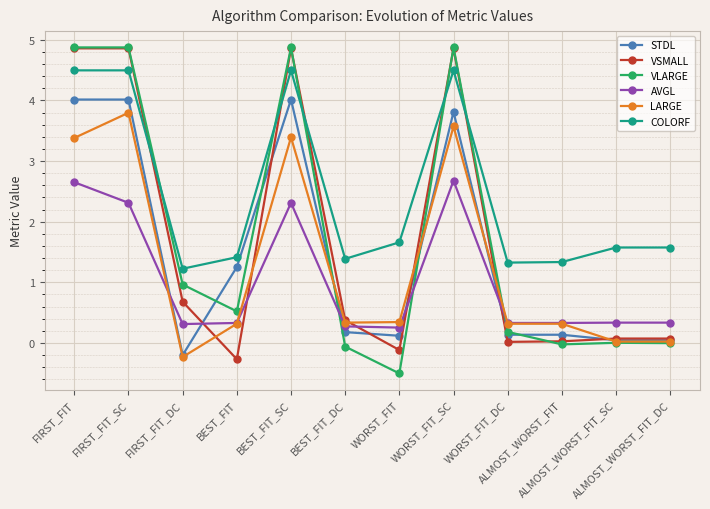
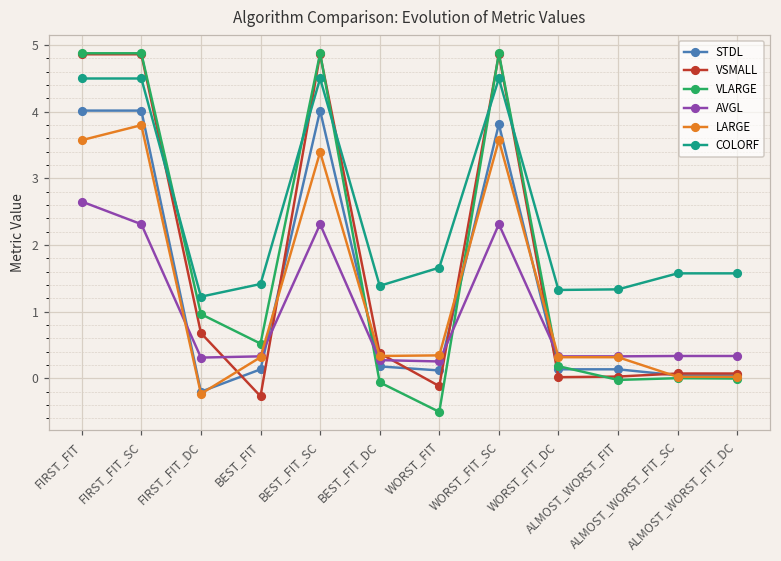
LARGE, FIRST_FIT: 3.4 -> 3.6
STDL, BEST_FIT: 1.3 -> 0.1
AVGL, WORST_FIT_SC: 2.7 -> 2.3
